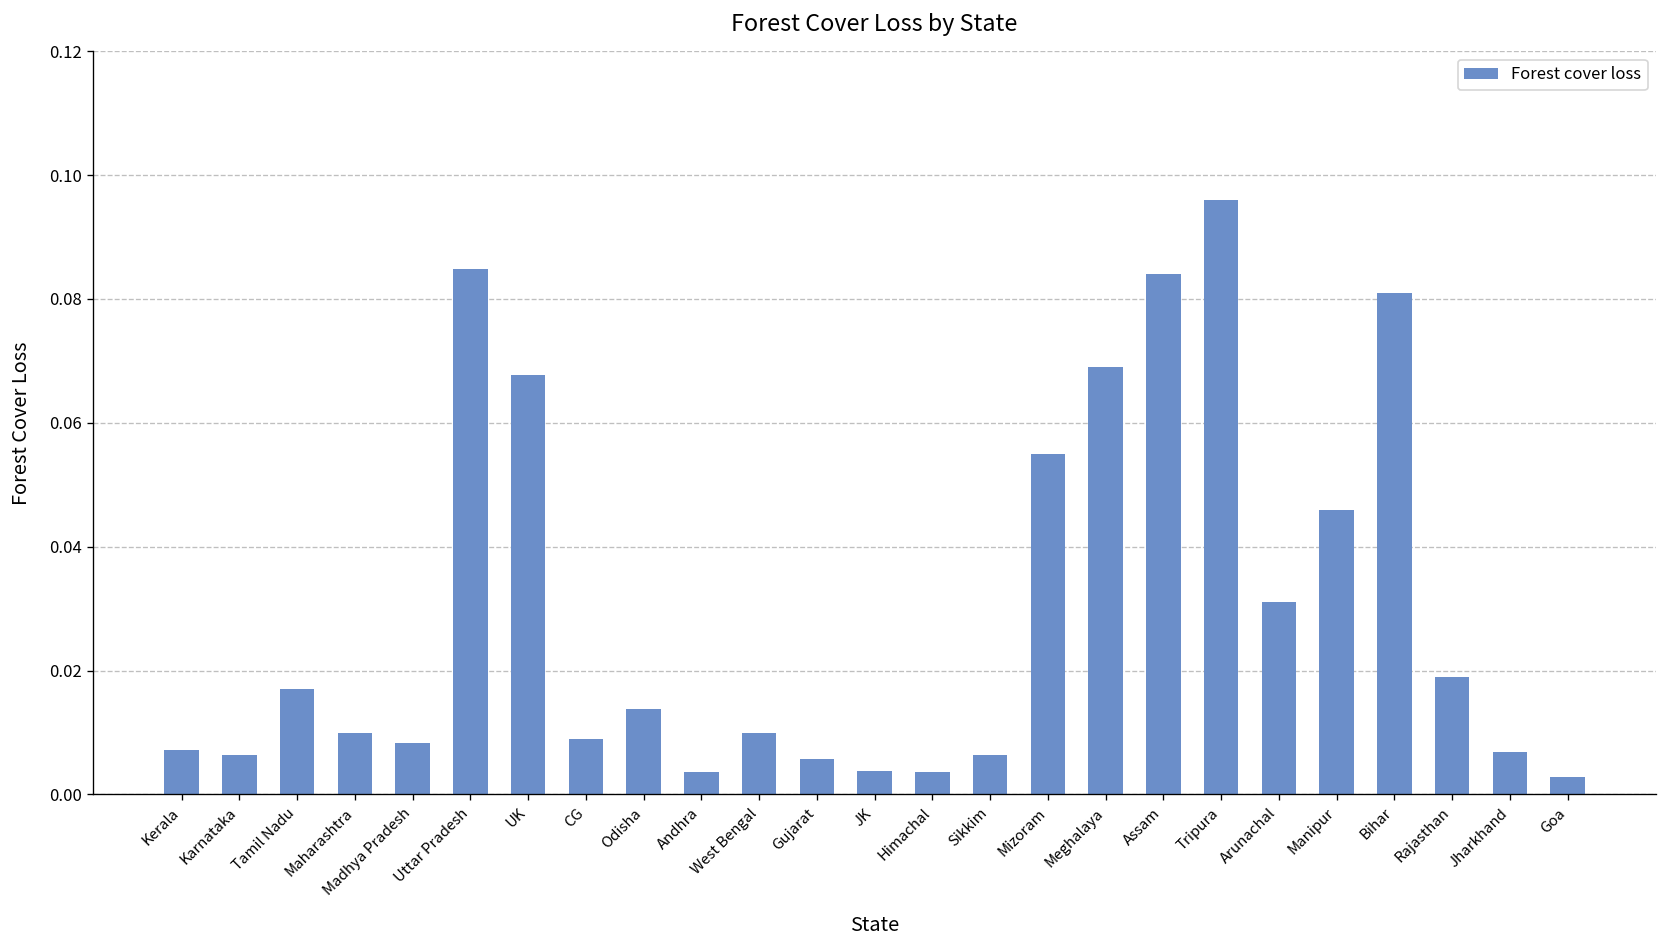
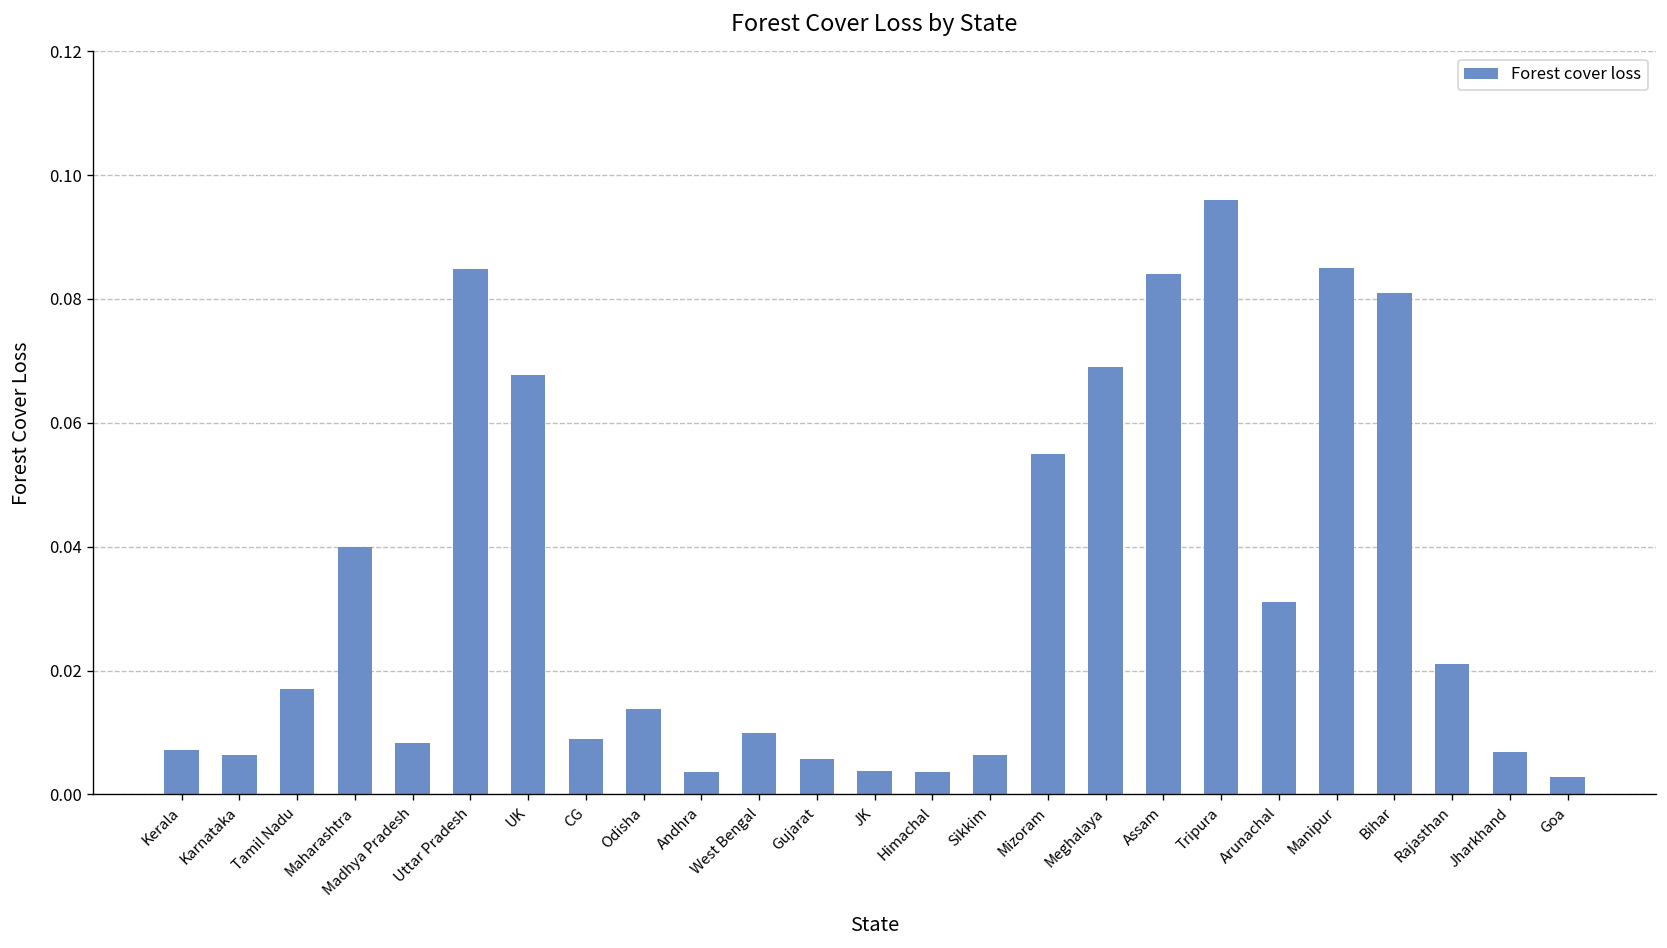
Maharashtra: 0.01 -> 0.04
Manipur: 0.046 -> 0.085
Rajasthan: 0.019 -> 0.021
